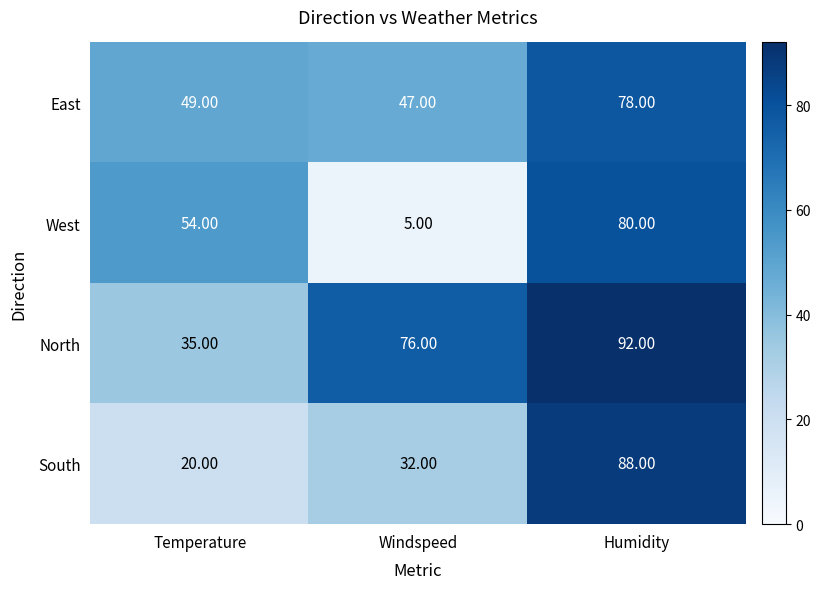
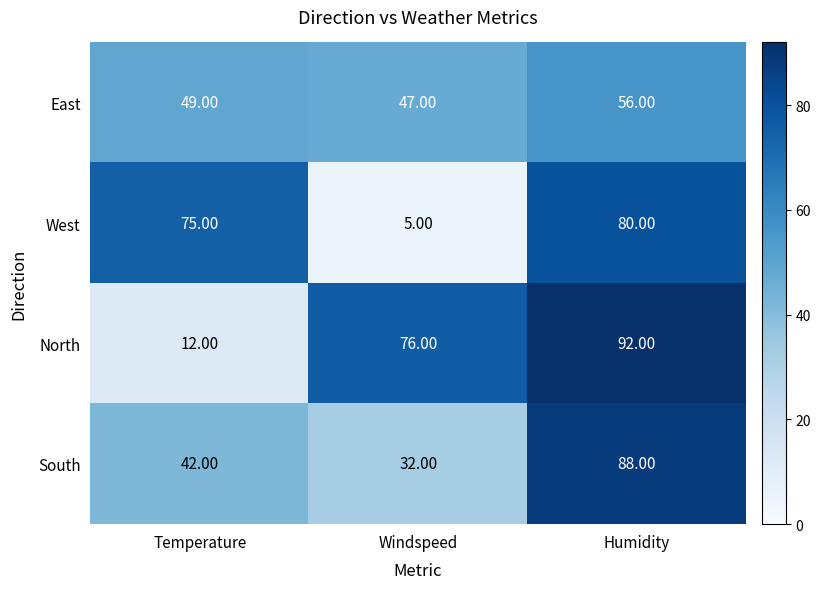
East, Humidity: 78.00 -> 56.00
West, Temperature: 54.00 -> 75.00
North, Temperature: 35.00 -> 12.00
South, Temperature: 20.00 -> 42.00
